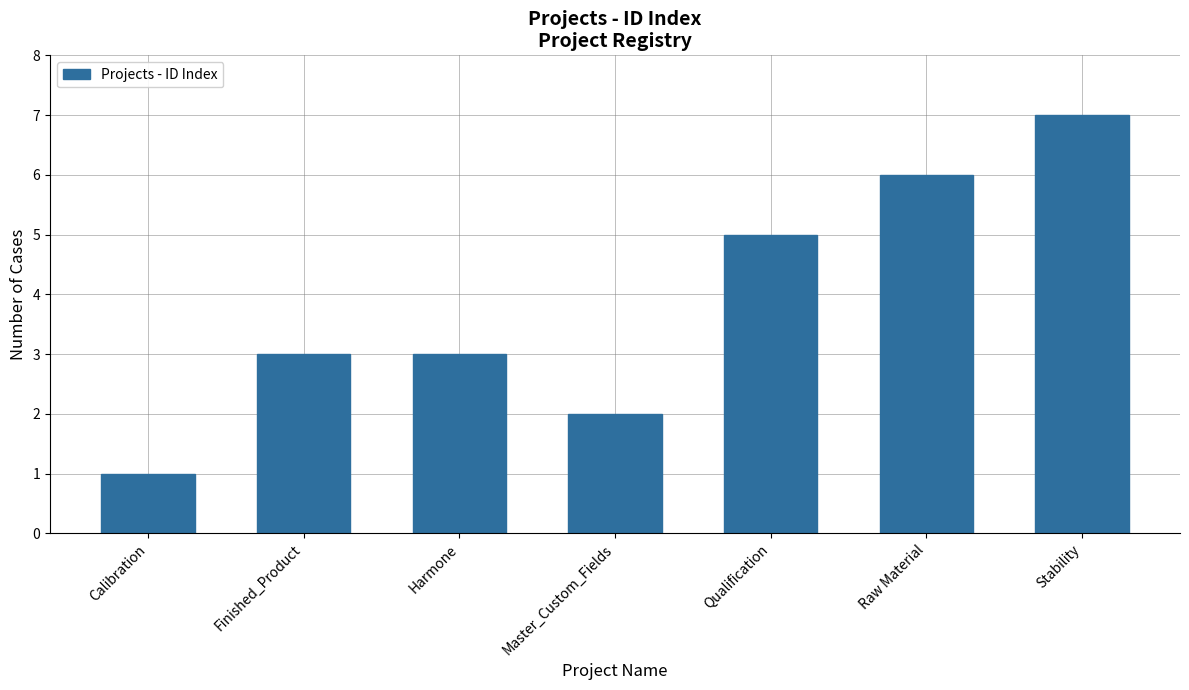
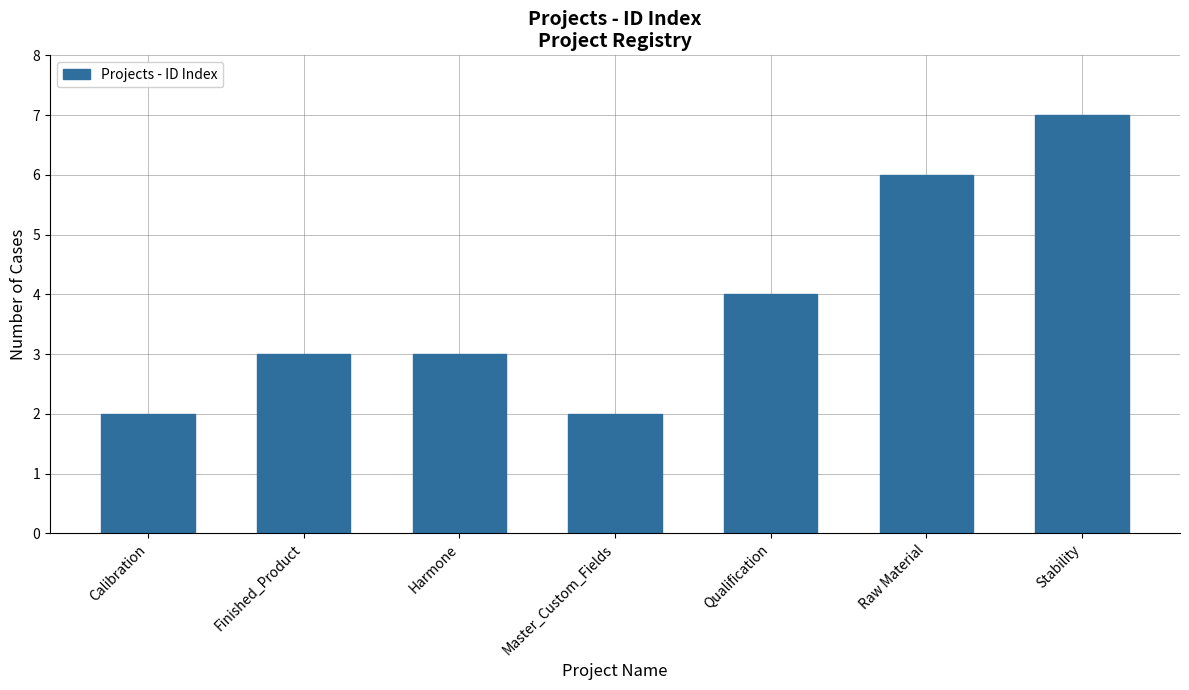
Calibration: 1 -> 2
Qualification: 5 -> 4
